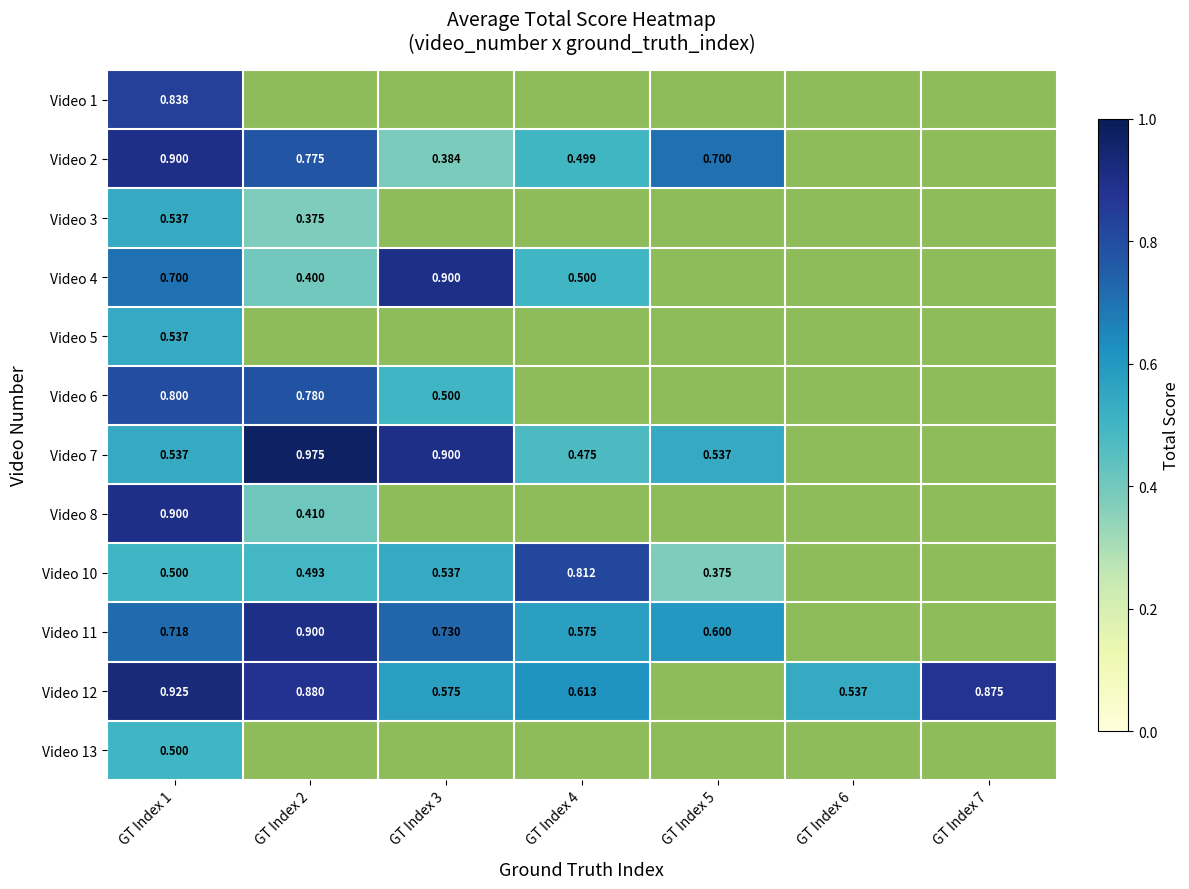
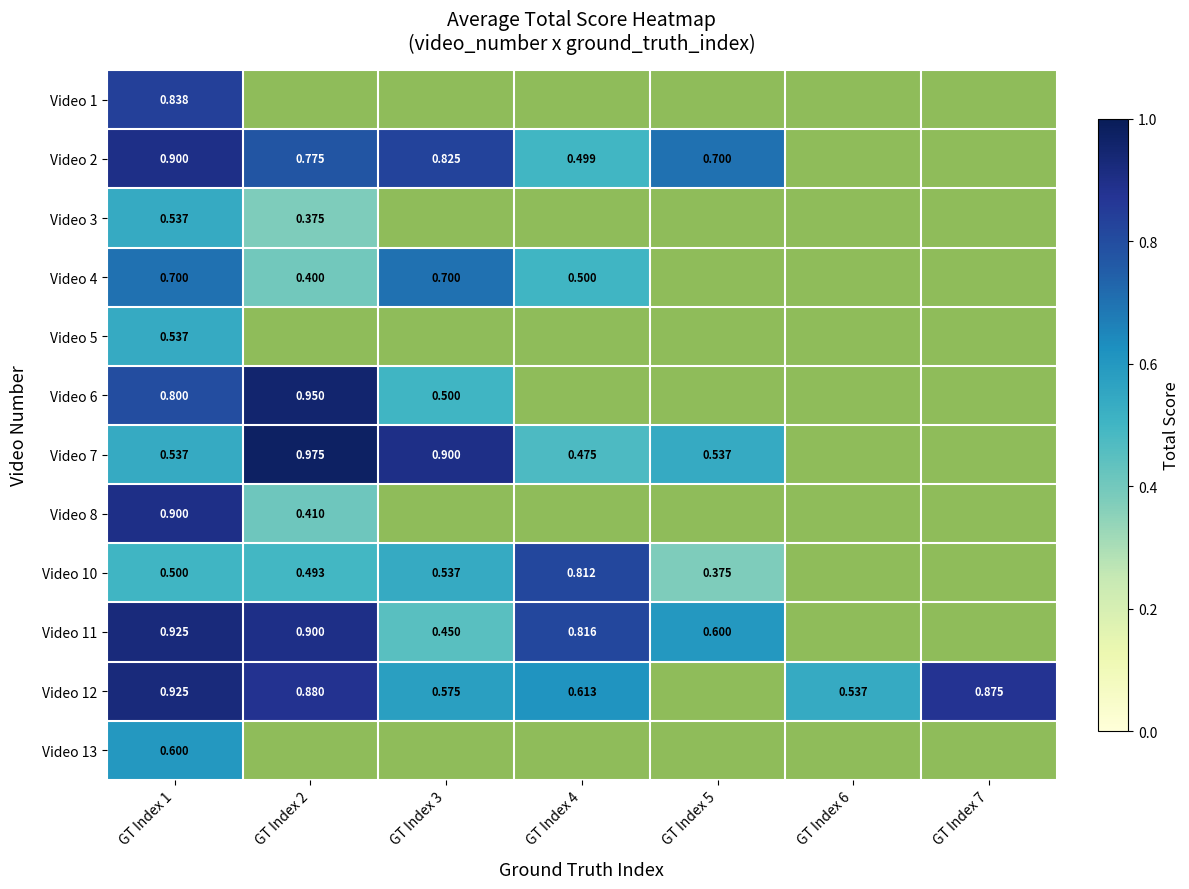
Video 2, GT Index 3: 0.384 -> 0.825
Video 4, GT Index 3: 0.900 -> 0.700
Video 6, GT Index 2: 0.780 -> 0.950
Video 11, GT Index 1: 0.718 -> 0.925
Video 11, GT Index 3: 0.730 -> 0.450
Video 11, GT Index 4: 0.575 -> 0.816
Video 13, GT Index 1: 0.500 -> 0.600
